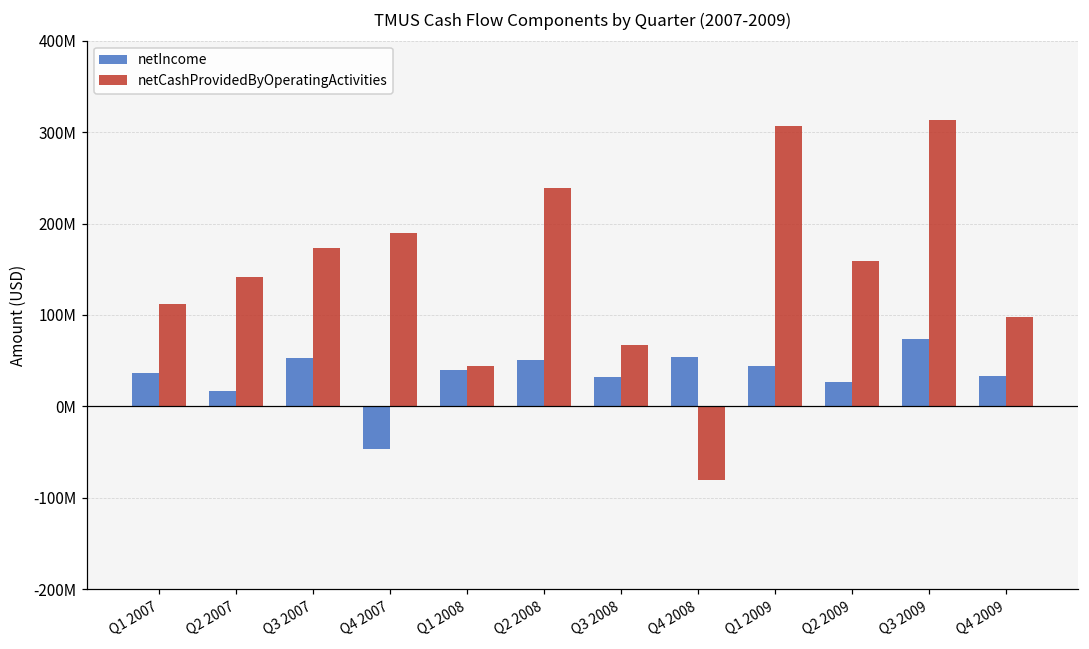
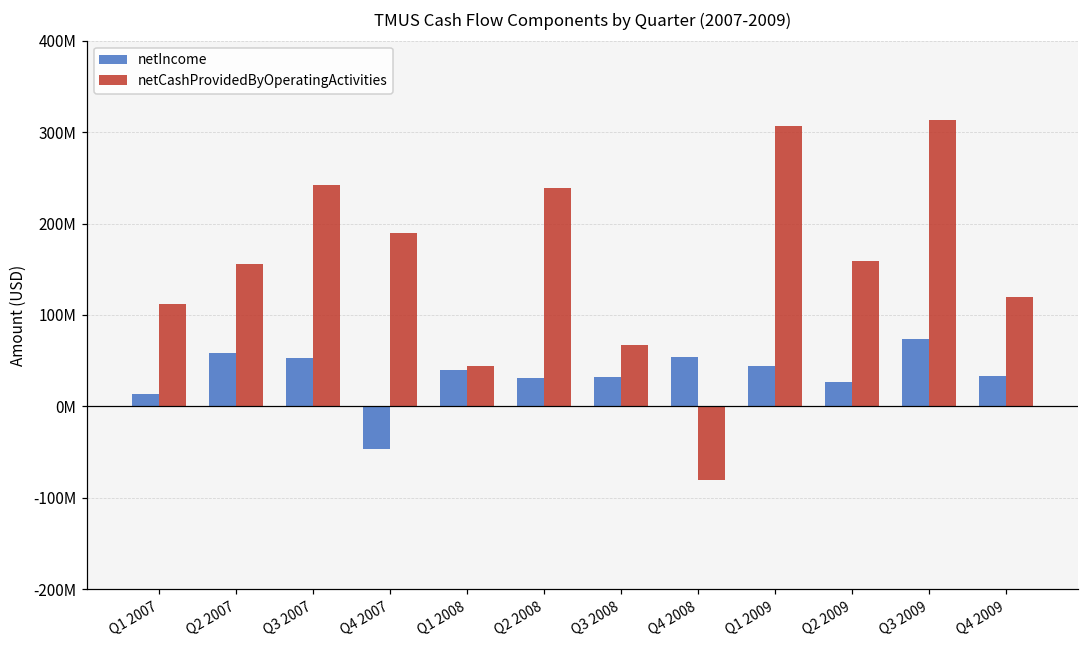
netIncome, Q1 2007: 40000000 -> 10000000
netIncome, Q2 2007: 20000000 -> 60000000
netCashProvidedByOperatingActivities, Q2 2007: 140000000 -> 160000000
netCashProvidedByOperatingActivities, Q3 2007: 170000000 -> 240000000
netIncome, Q2 2008: 50000000 -> 30000000
netCashProvidedByOperatingActivities, Q4 2009: 100000000 -> 120000000
